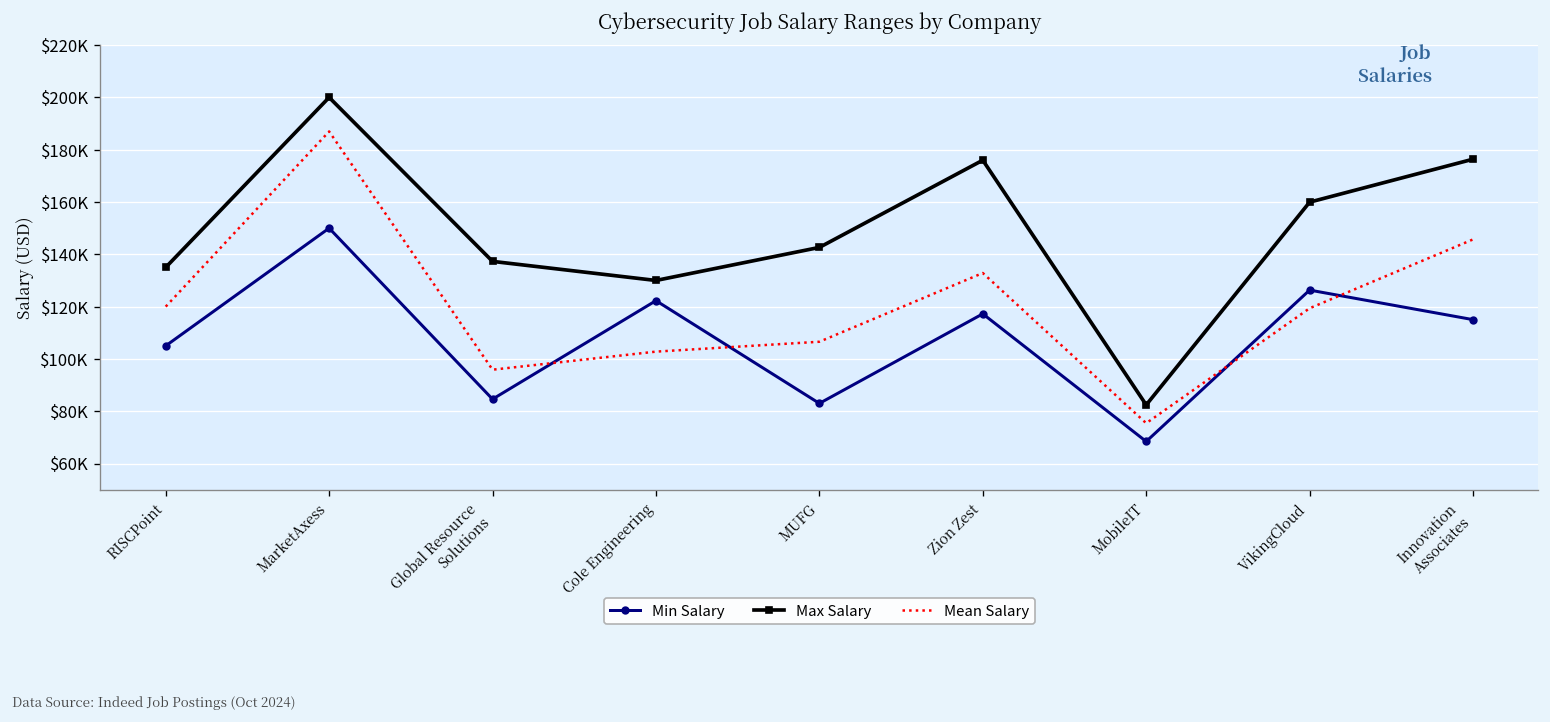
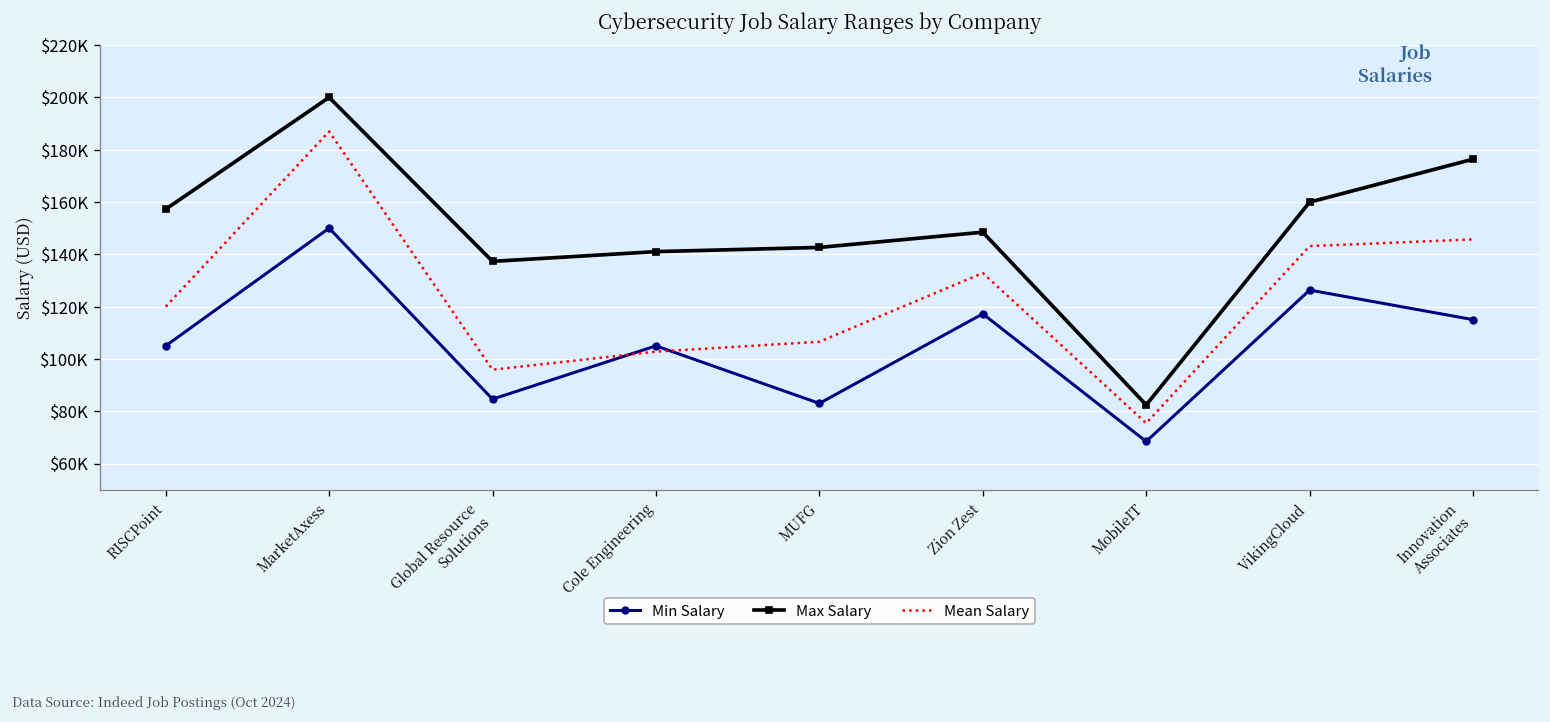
Max Salary, RISCPoint: $135000 -> $157000
Min Salary, Cole Engineering: $122000 -> $105000
Max Salary, Cole Engineering: $130000 -> $141000
Max Salary, Zion Zest: $176000 -> $148000
Mean Salary, VikingCloud: $119000 -> $143000
